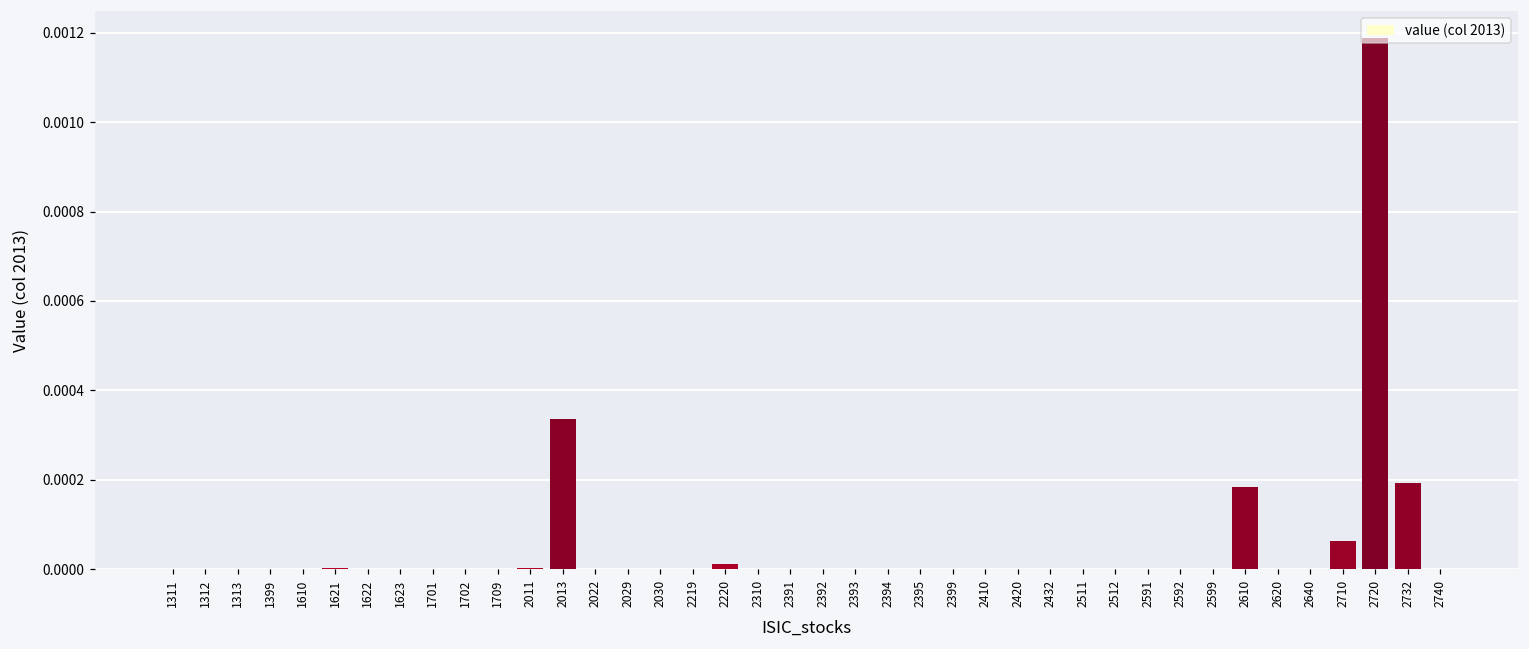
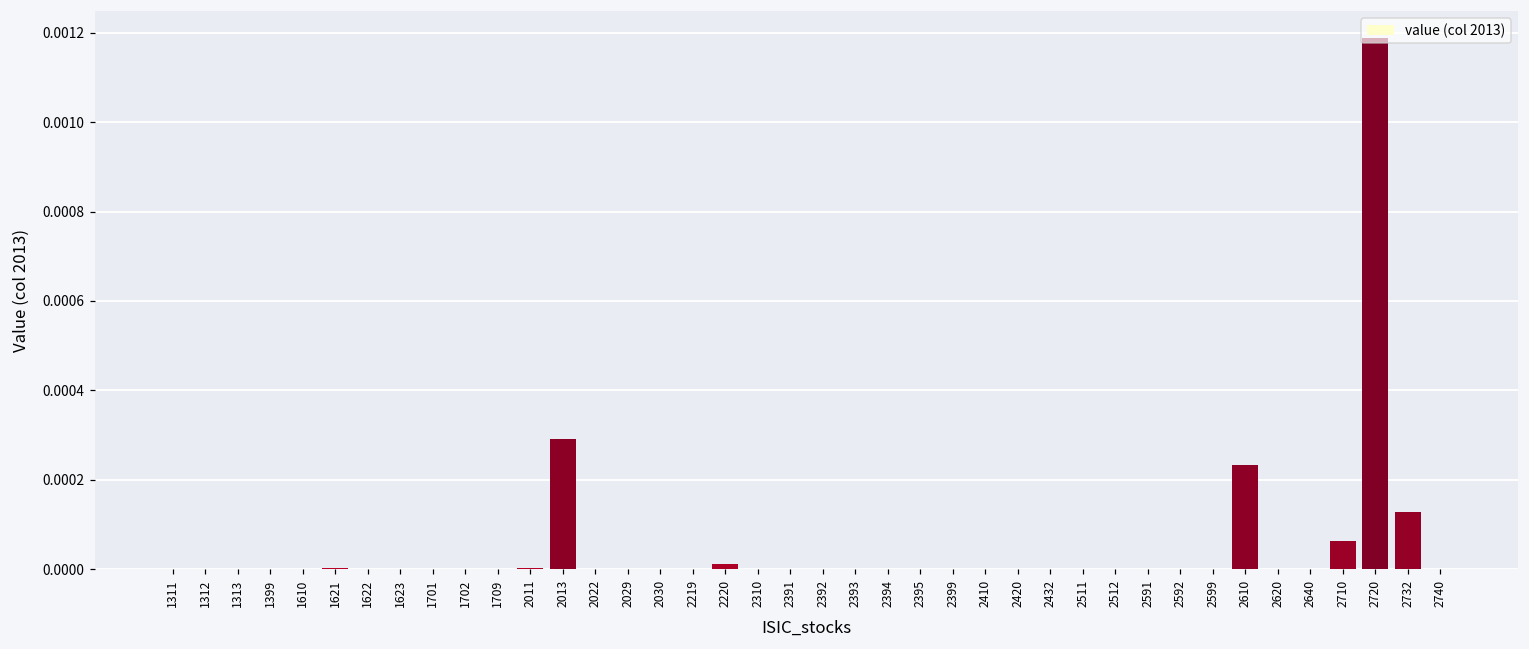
2013: 0.00034 -> 0.00029
2610: 0.00018 -> 0.00023
2732: 0.00019 -> 0.00013
